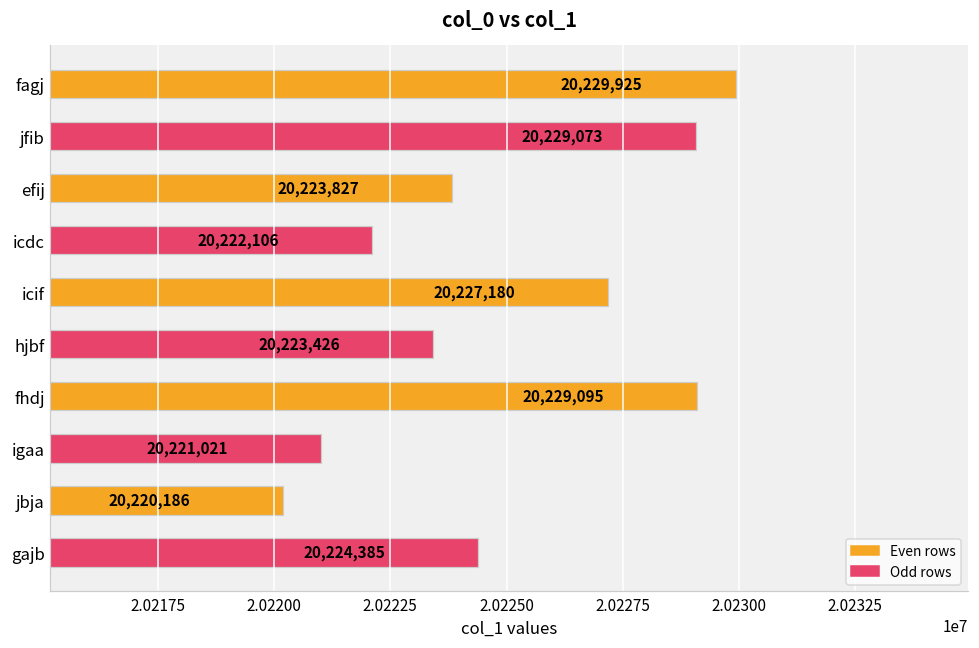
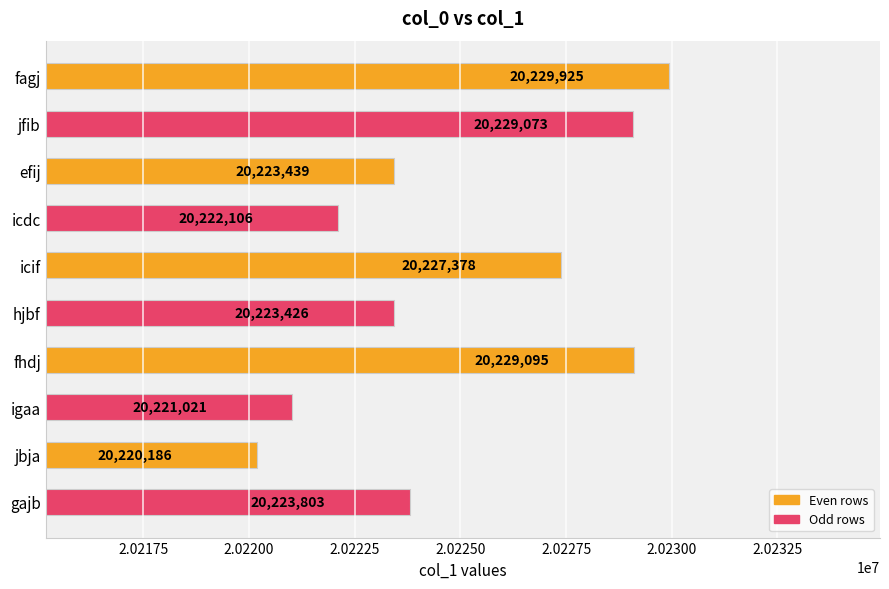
efij: 20,223,827 -> 20,223,439
icif: 20,227,180 -> 20,227,378
gajb: 20,224,385 -> 20,223,803
